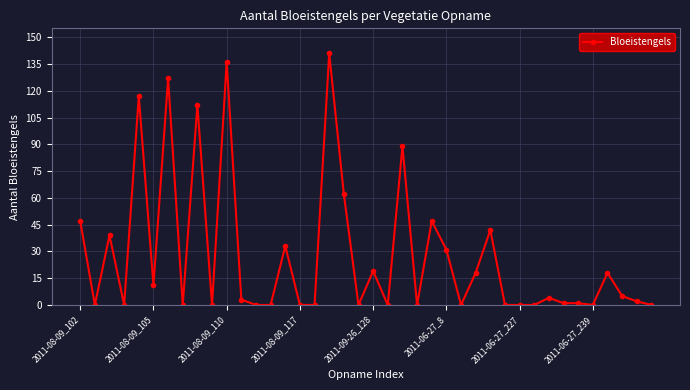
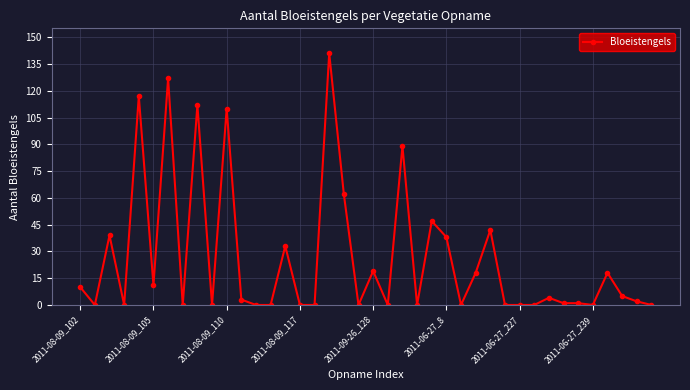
2011-08-09_102: 47 -> 10
2011-08-09_110: 136 -> 110
2011-06-27_8: 31 -> 38
